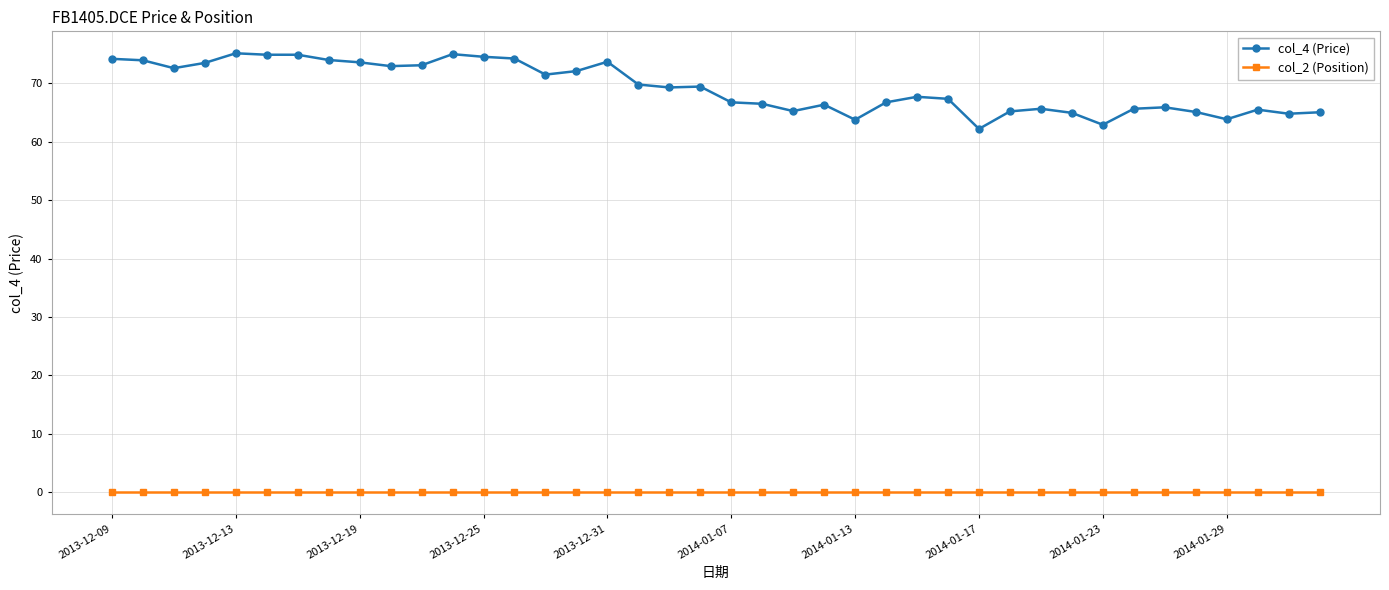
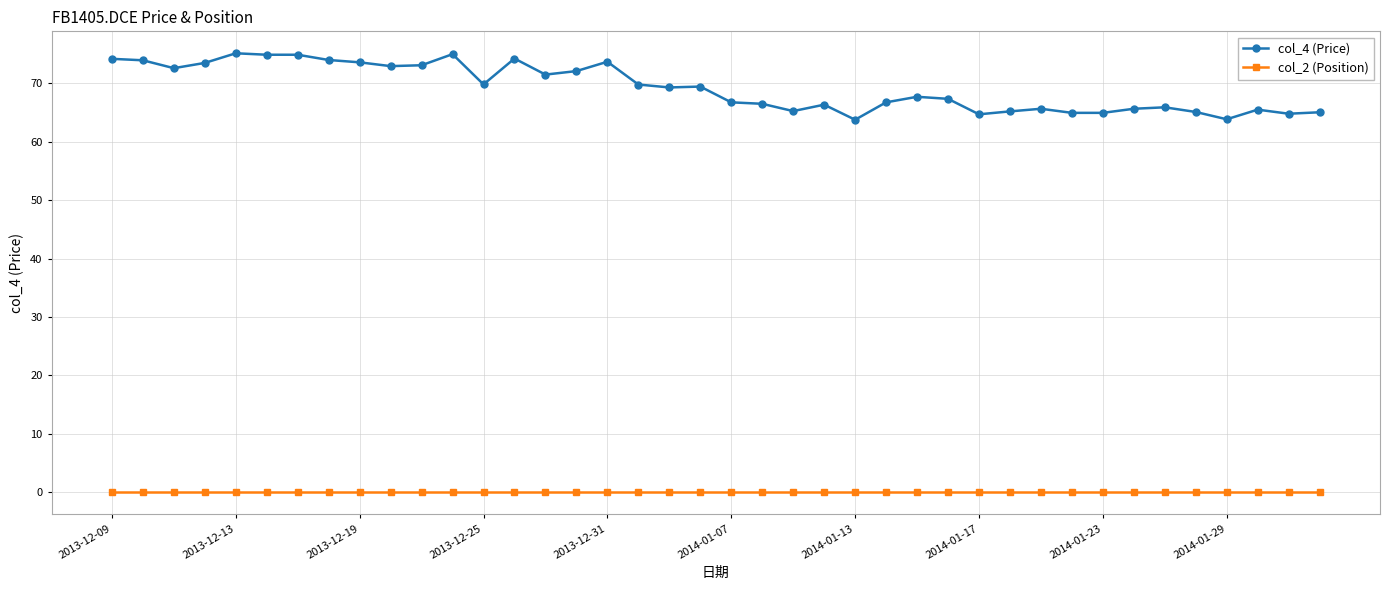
col_4 (Price), 2013-12-25: 75 -> 70
col_4 (Price), 2014-01-17: 62 -> 65
col_4 (Price), 2014-01-23: 63 -> 65
